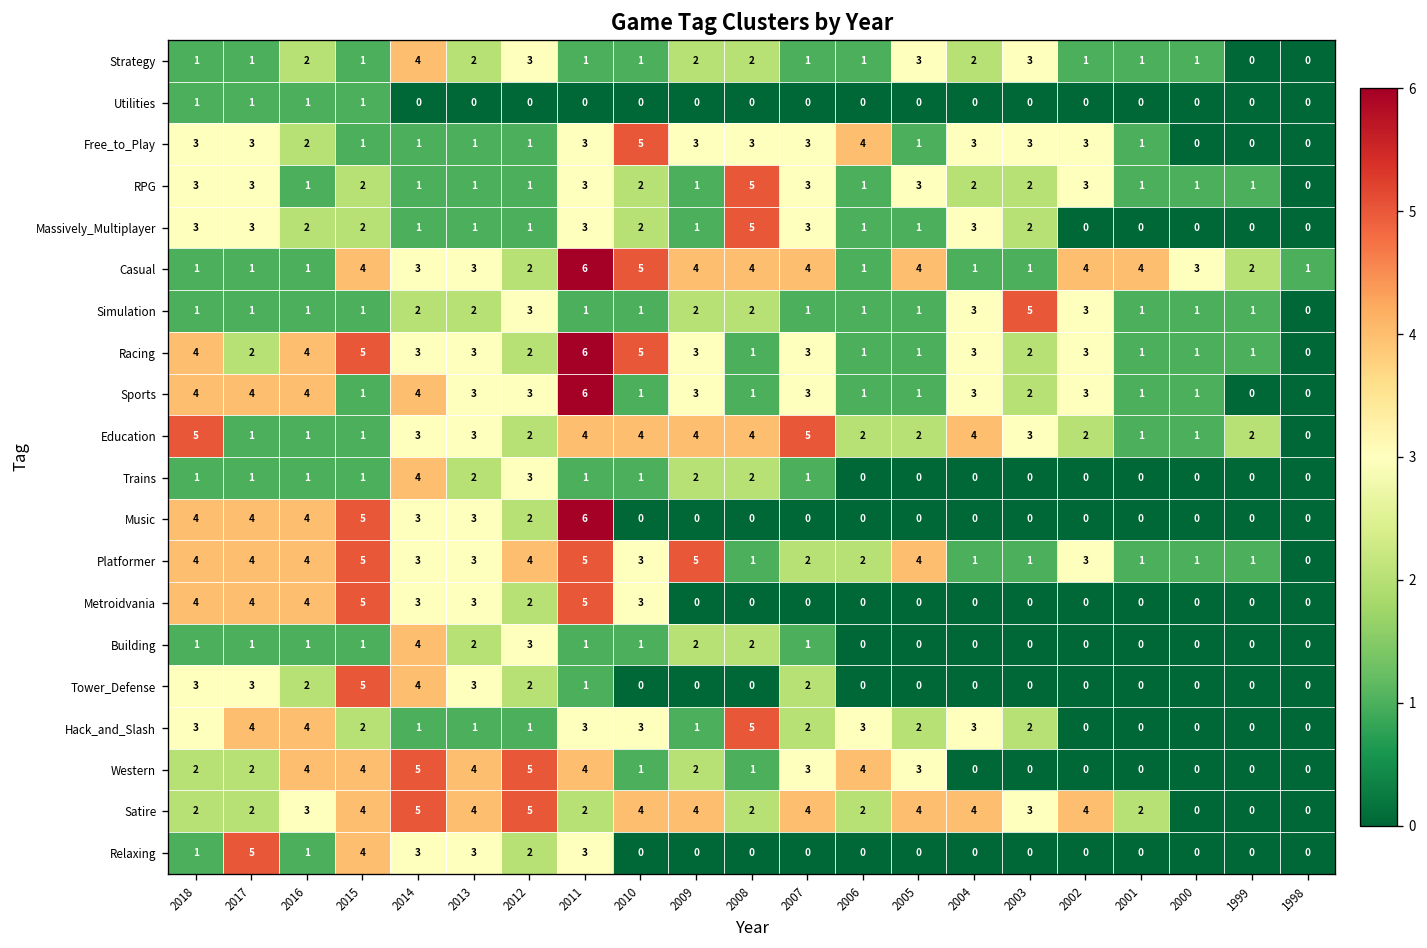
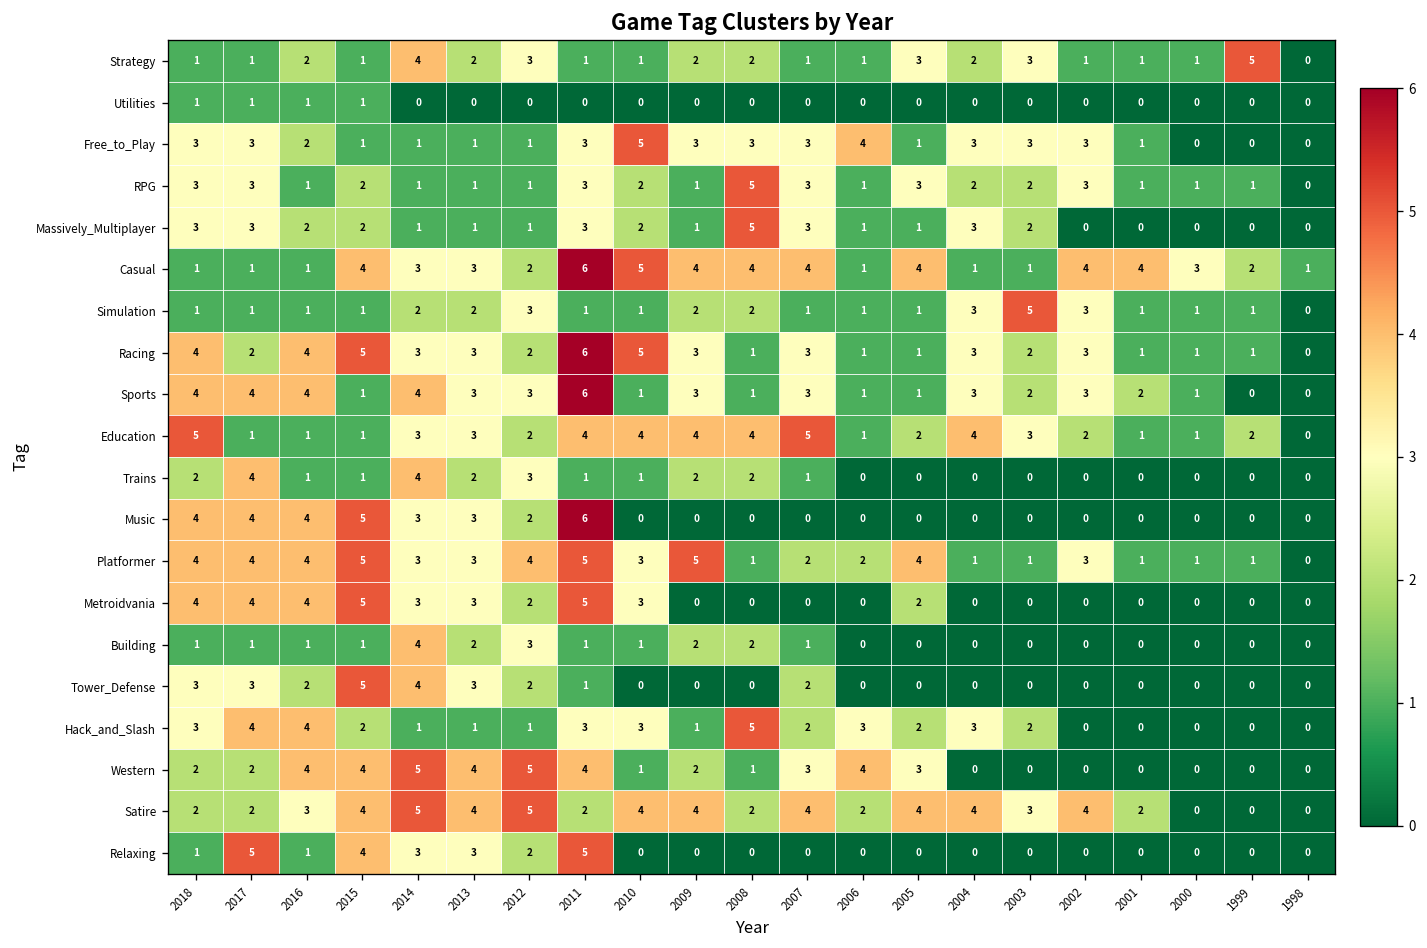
Strategy, 1999: 0 -> 5
Sports, 2001: 1 -> 2
Education, 2006: 2 -> 1
Trains, 2018: 1 -> 2
Trains, 2017: 1 -> 4
Metroidvania, 2005: 0 -> 2
Relaxing, 2011: 3 -> 5
